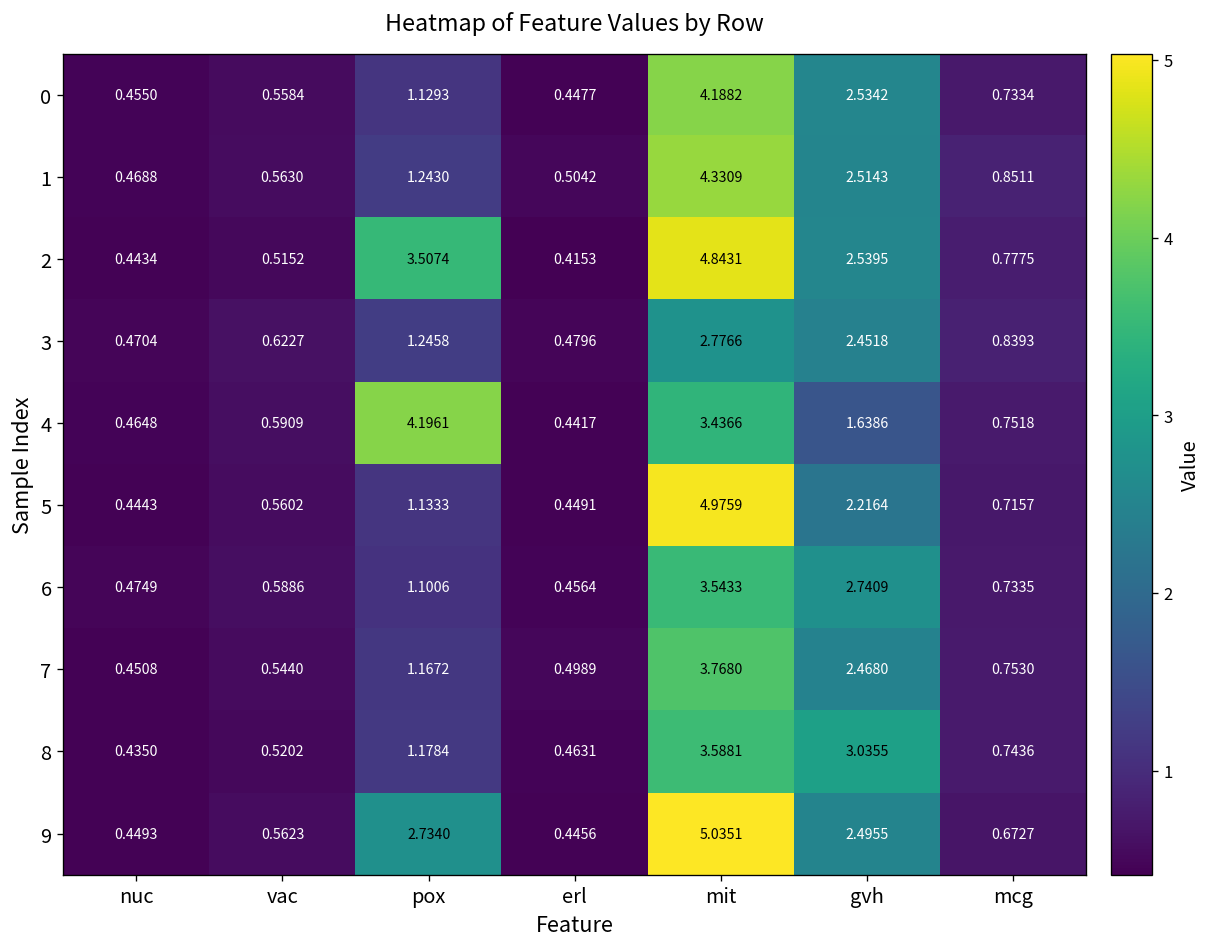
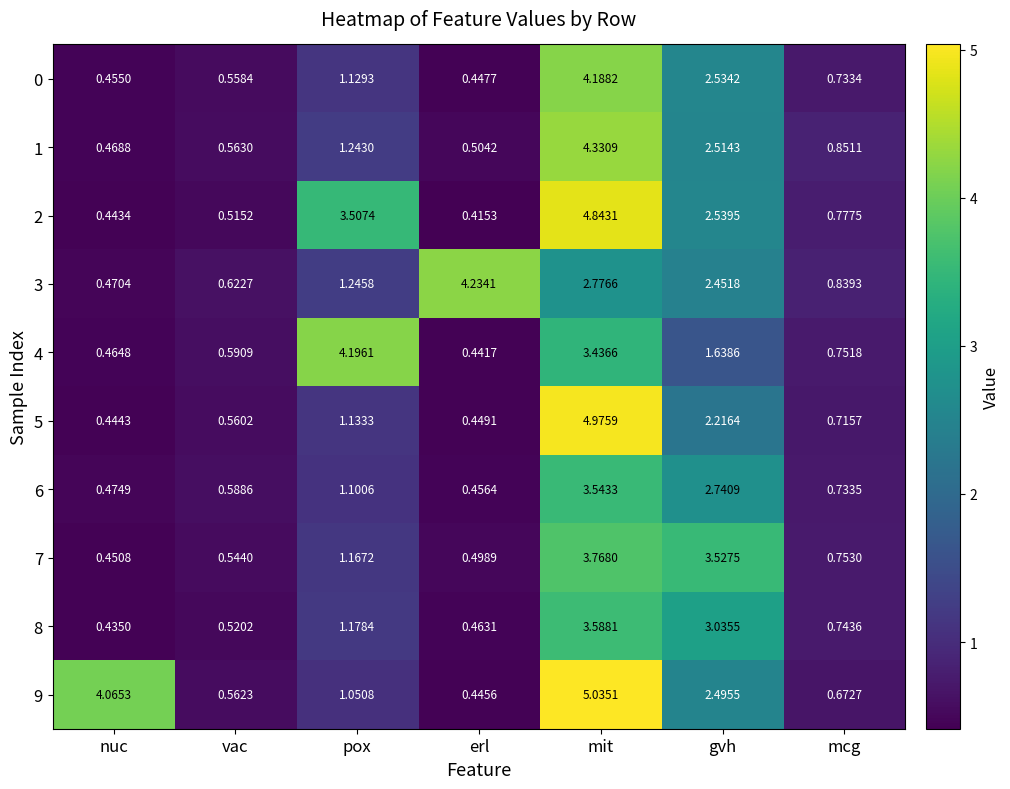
3, erl: 0.4796 -> 4.2341
7, gvh: 2.4680 -> 3.5275
9, nuc: 0.4493 -> 4.0653
9, pox: 2.7340 -> 1.0508
